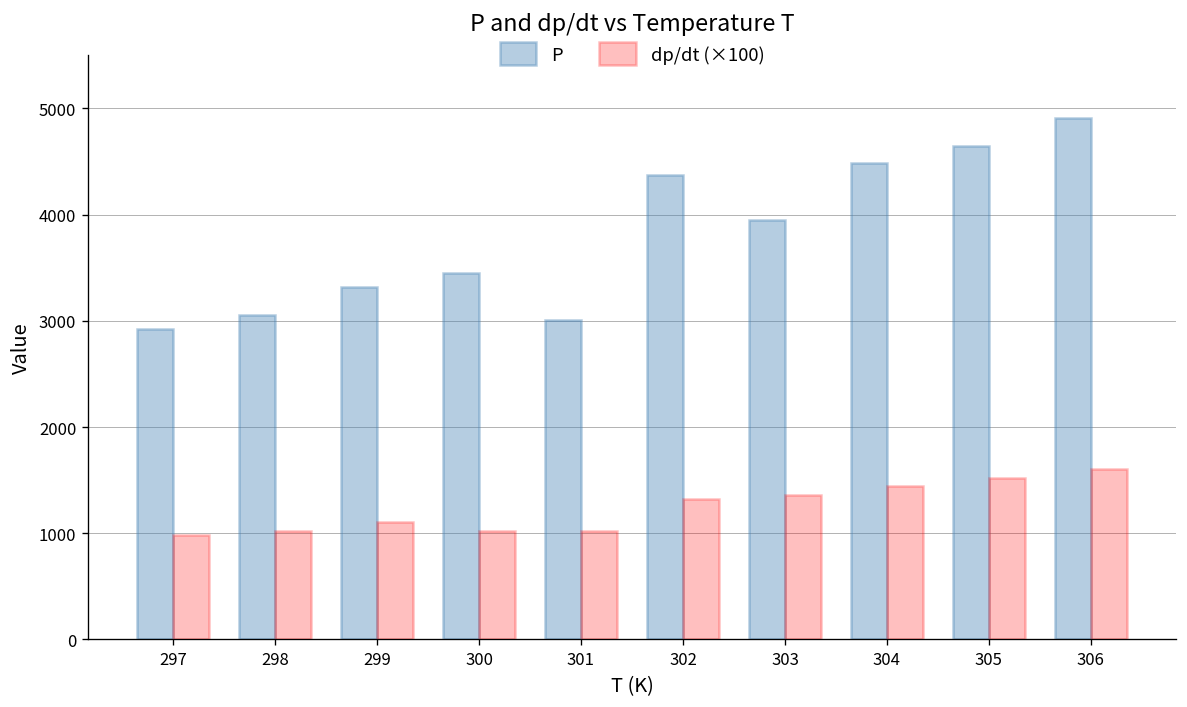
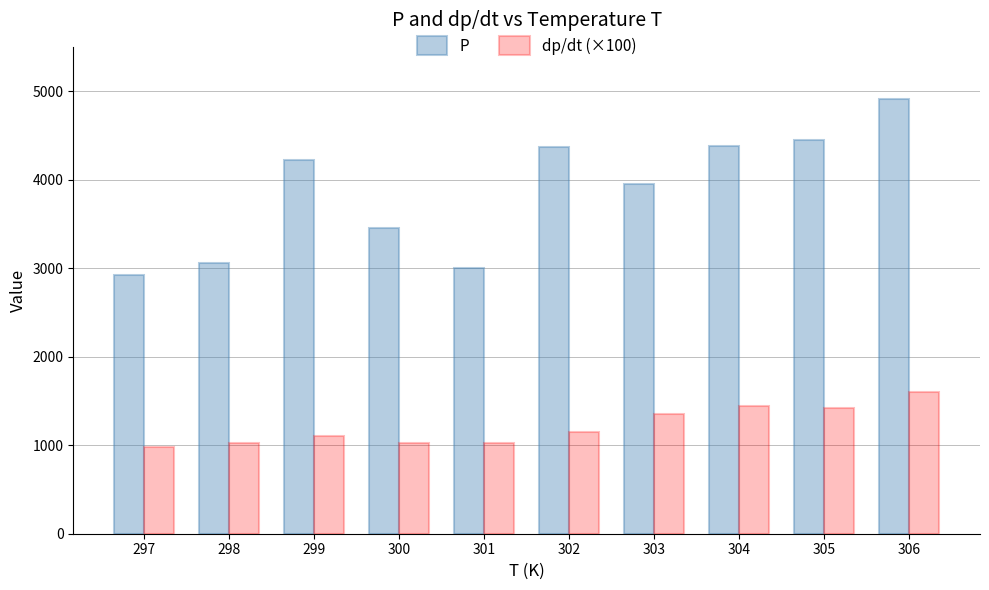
P, 299: 3300 -> 4200
dp/dt (×100), 302: 1300 -> 1100
P, 304: 4500 -> 4400
P, 305: 4600 -> 4400
dp/dt (×100), 305: 1500 -> 1400
